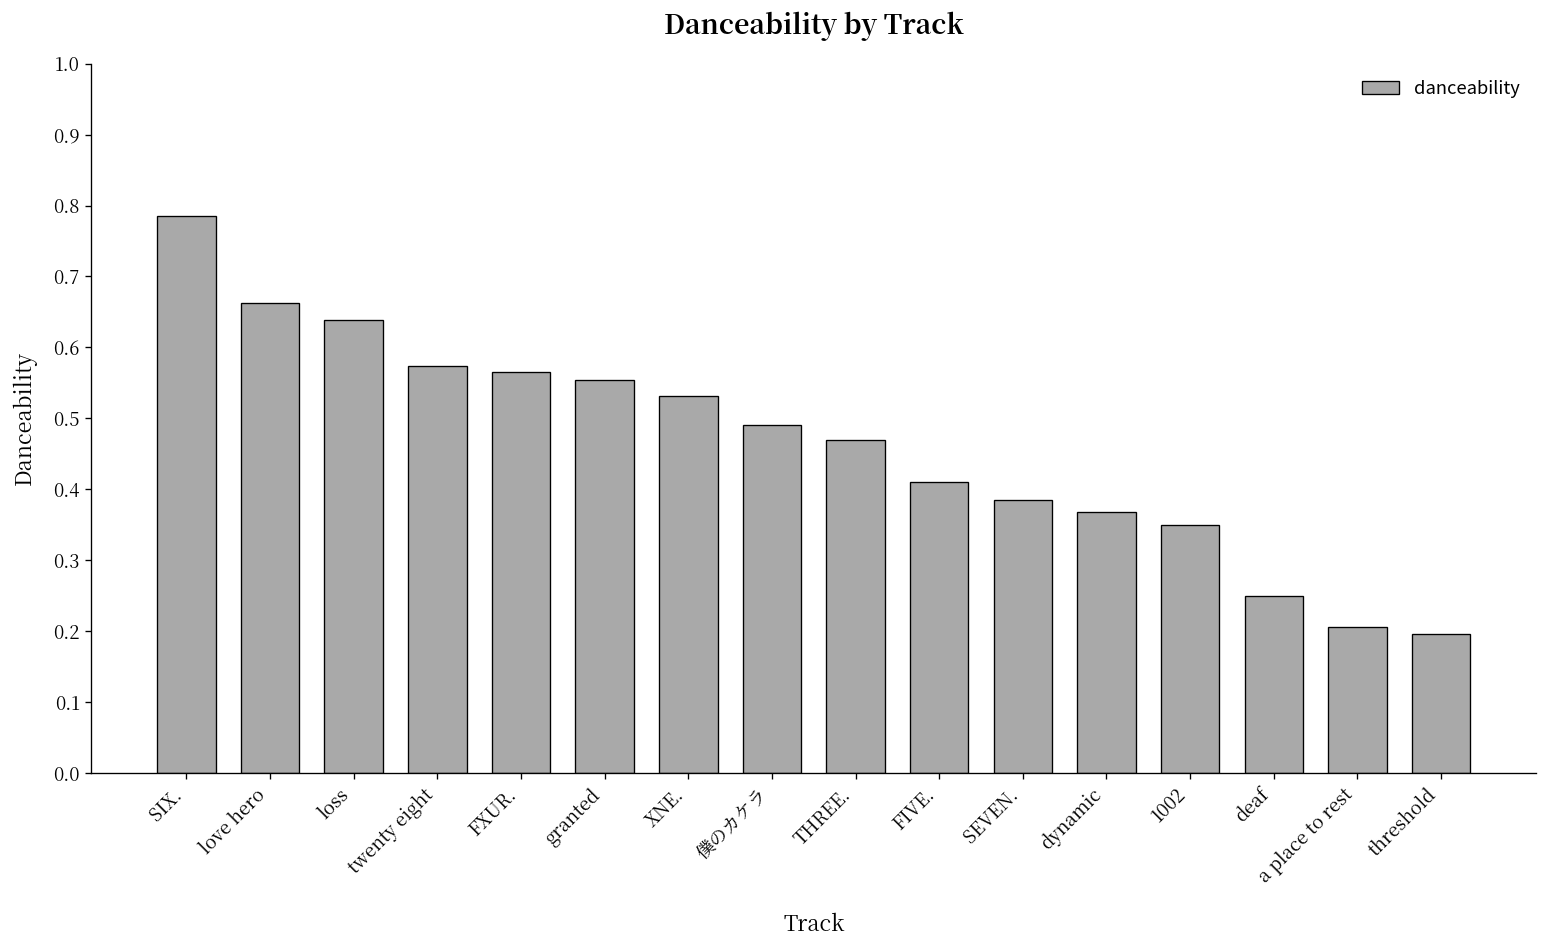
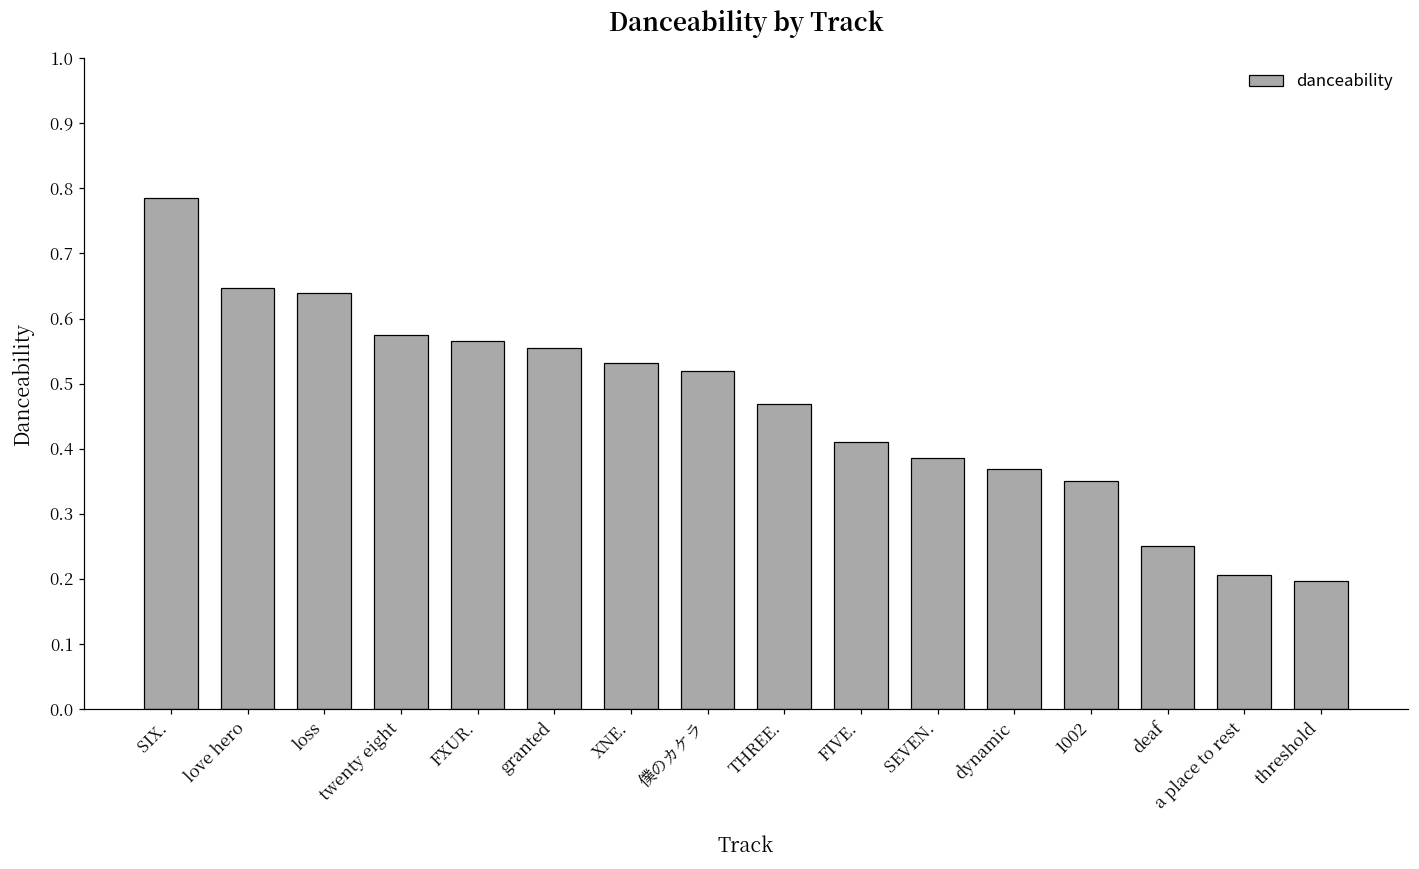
love hero: 0.66 -> 0.65
僕のカケラ: 0.49 -> 0.52
